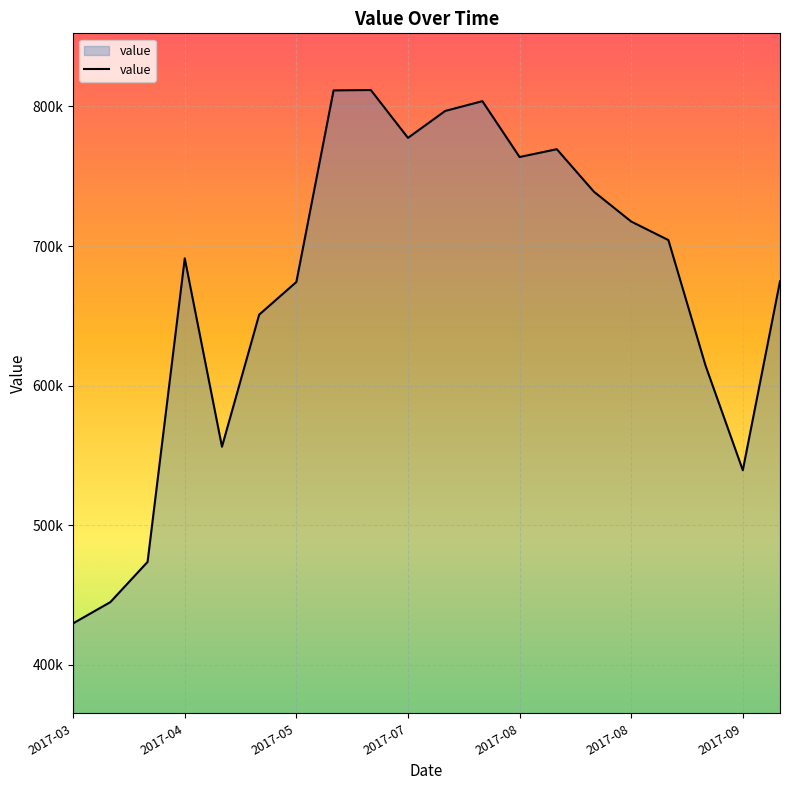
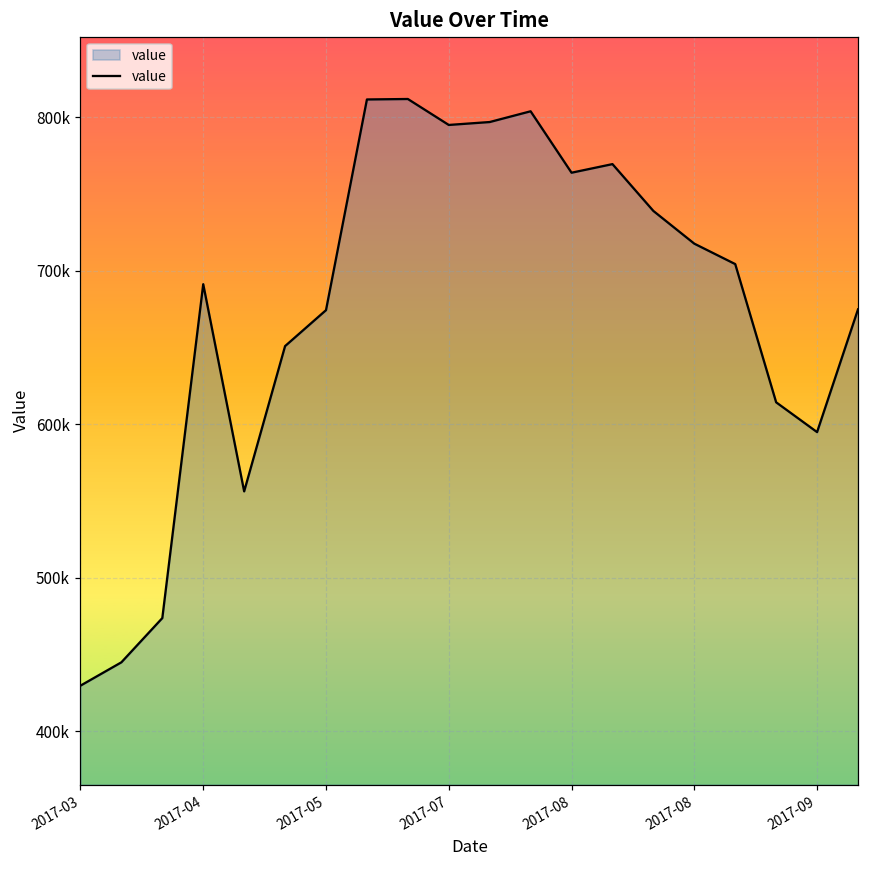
2017-07: 778000 -> 795000
2017-09: 539000 -> 595000
